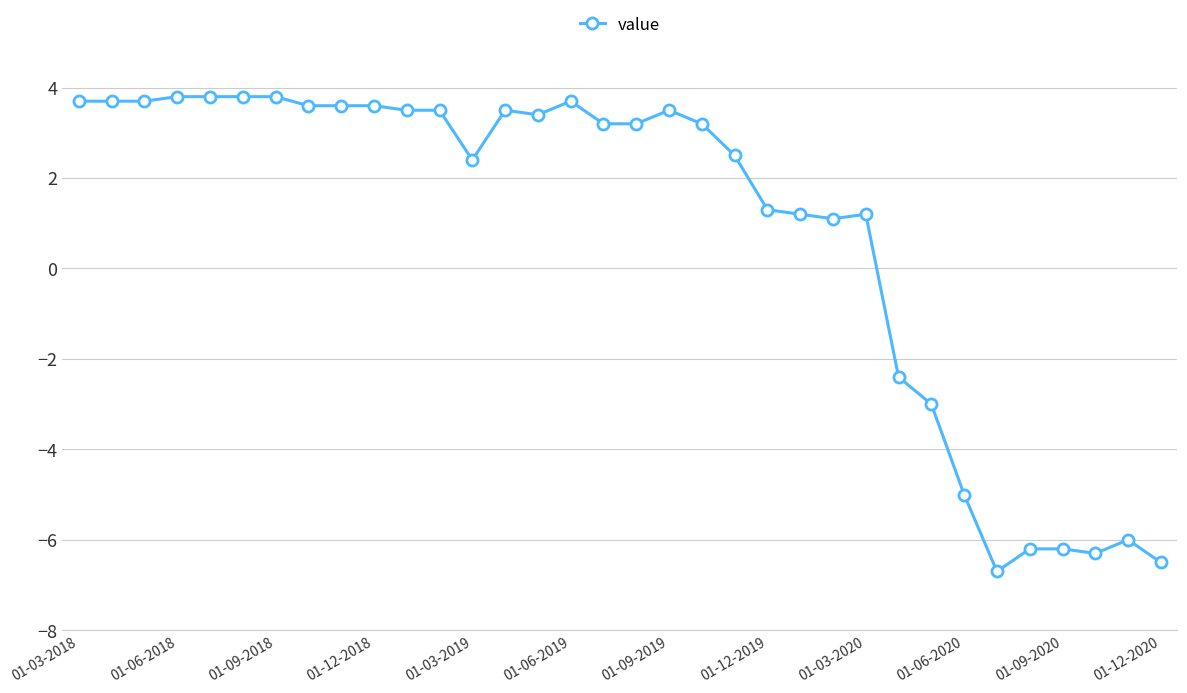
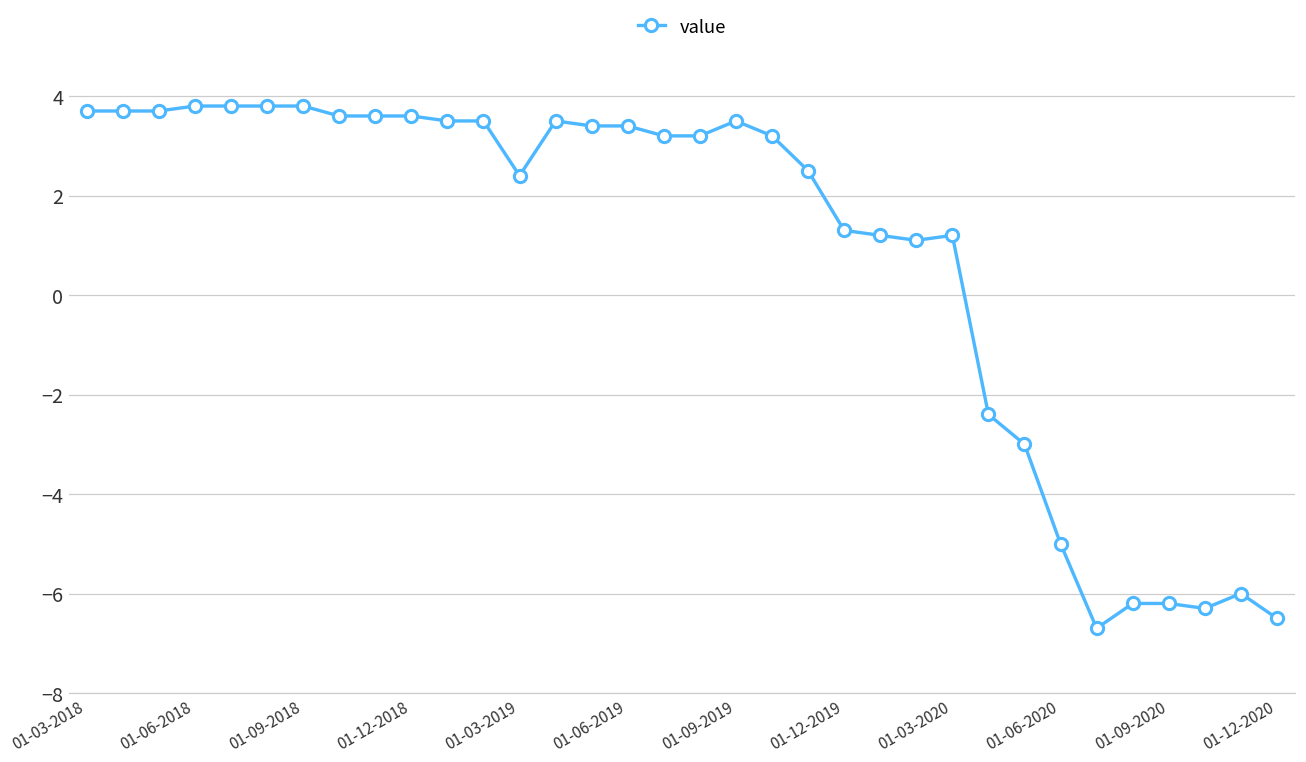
01-06-2019: 3.7 -> 3.4
